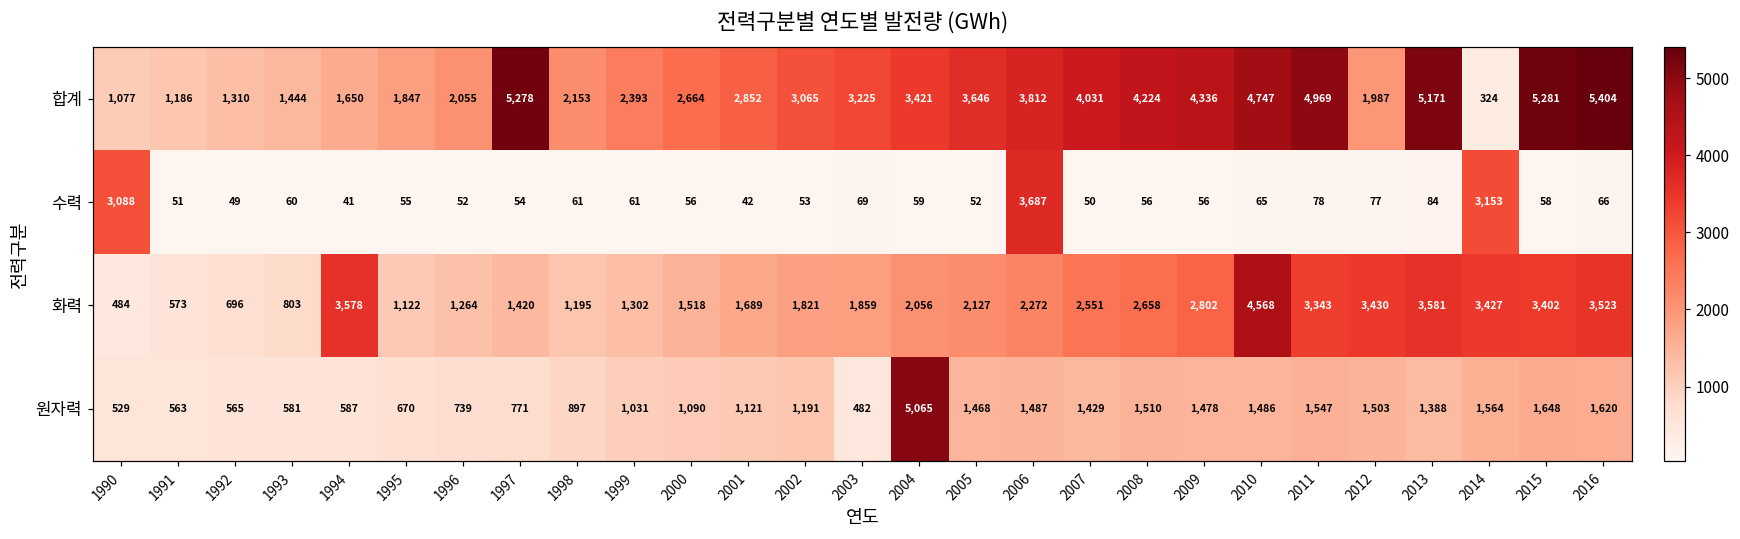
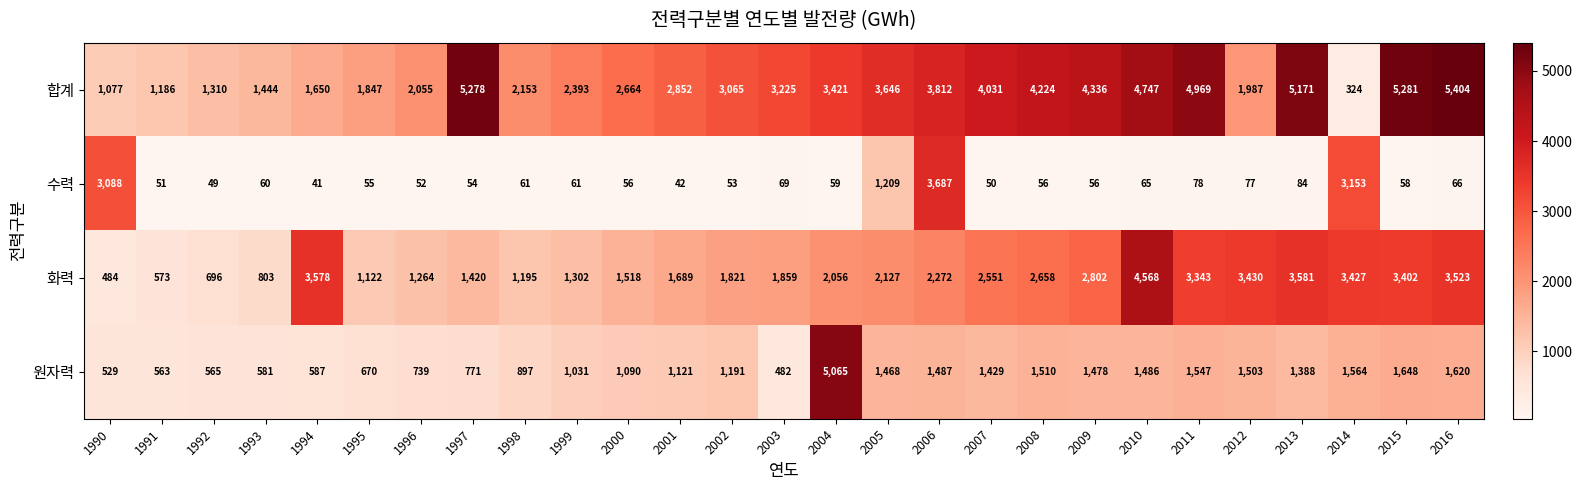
수력, 2005: 52 -> 1,209
